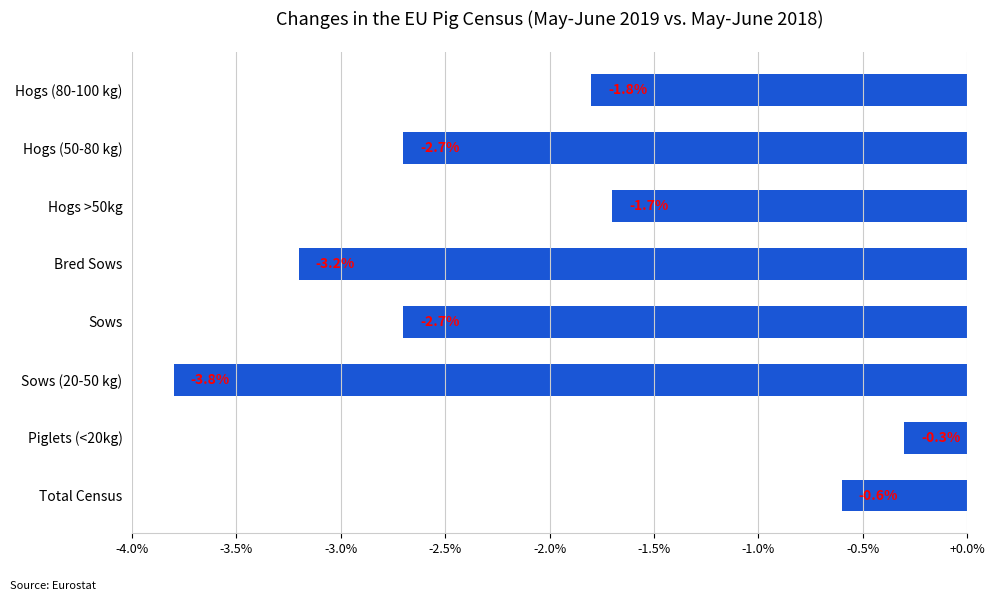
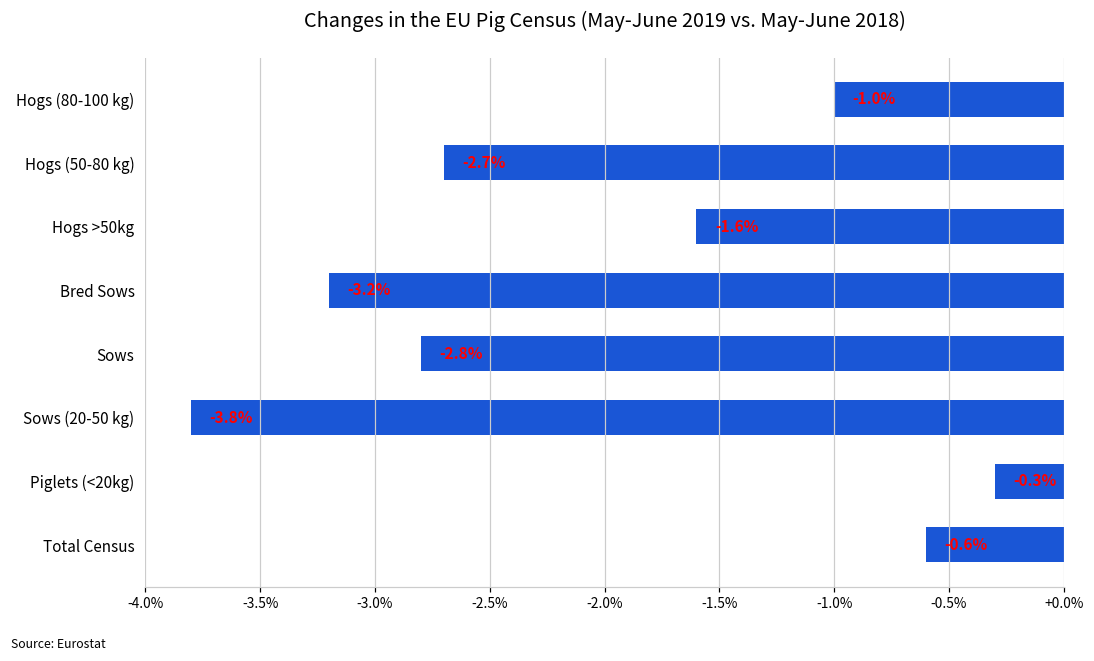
Hogs (80-100 kg): -1.8% -> -1.0%
Hogs >50kg: -1.7% -> -1.6%
Sows: -2.7% -> -2.8%
